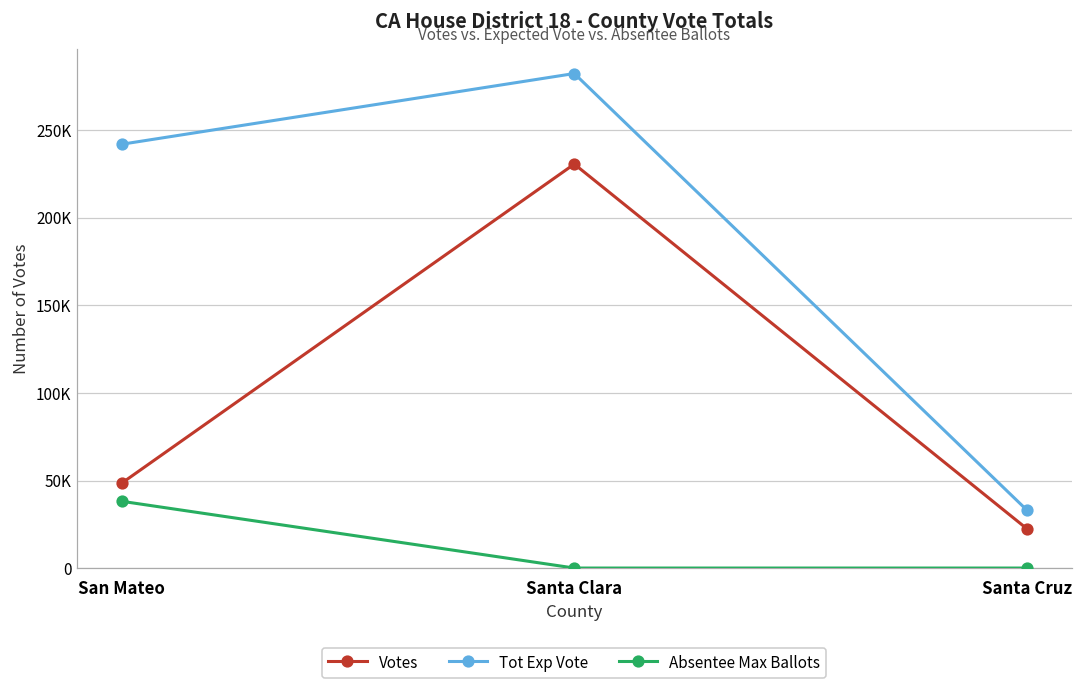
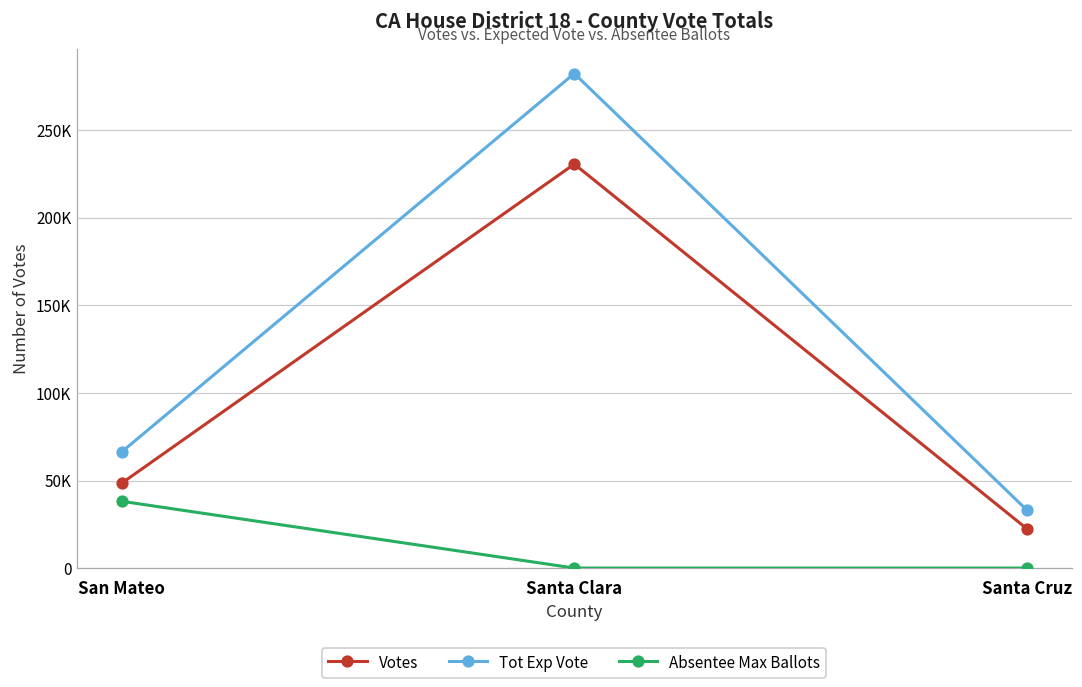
Tot Exp Vote, San Mateo: 242000 -> 66000
